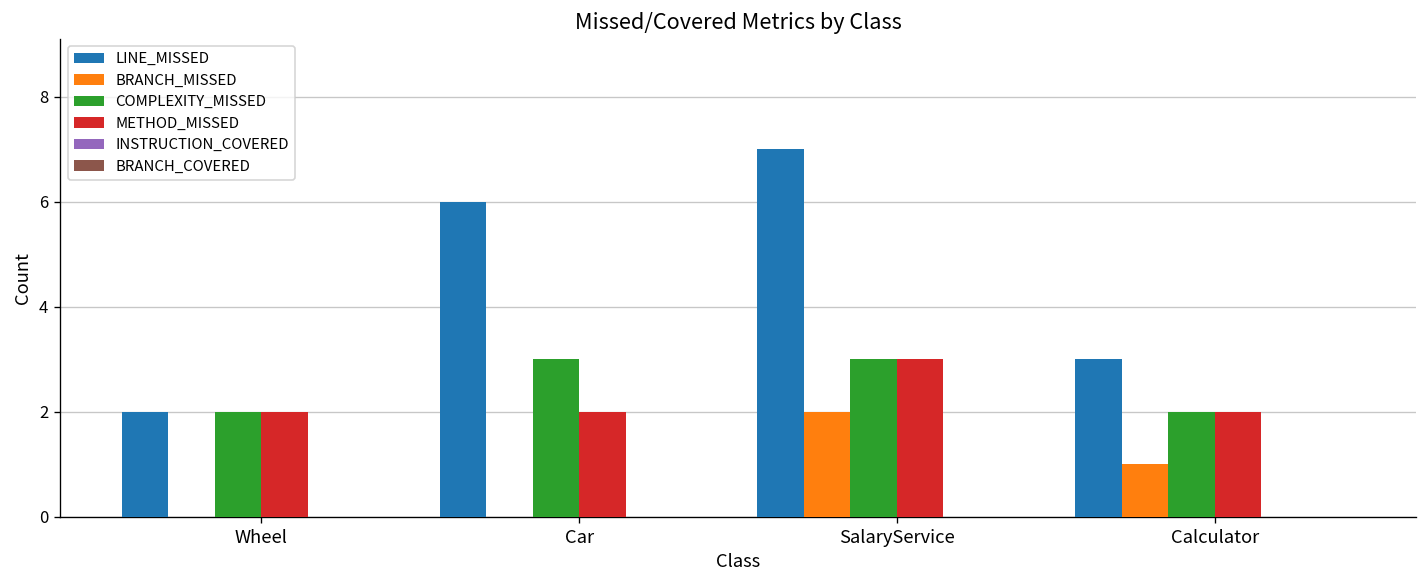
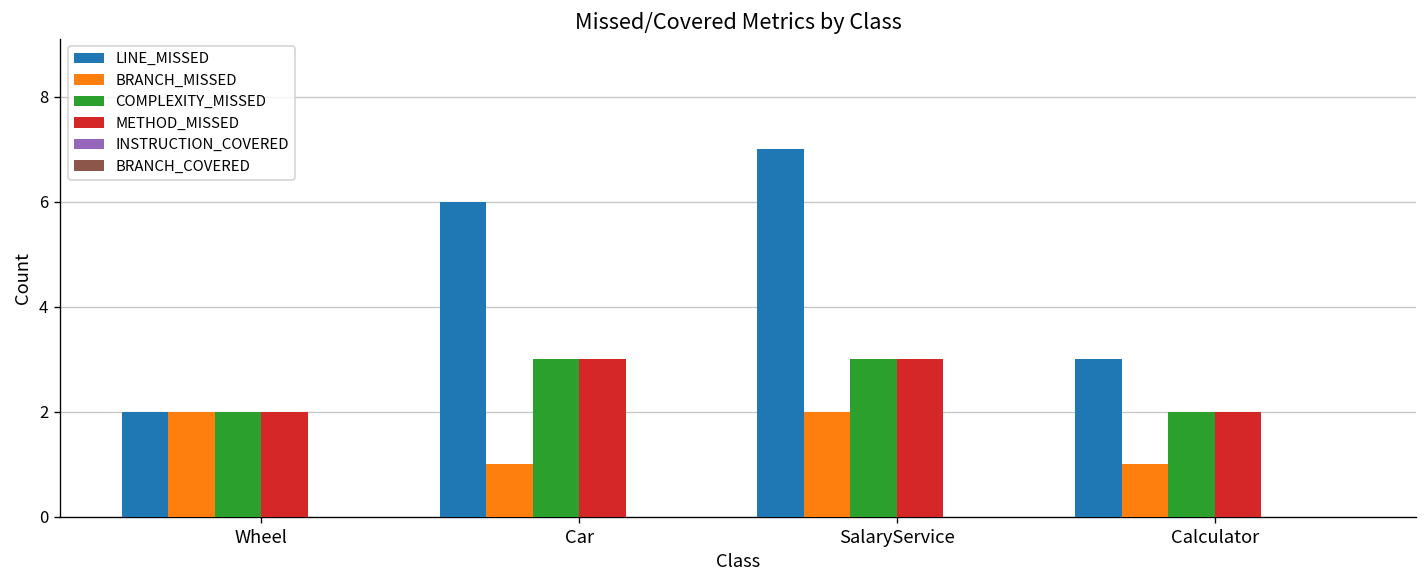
BRANCH_MISSED, Wheel: 0 -> 2
BRANCH_MISSED, Car: 0 -> 1
METHOD_MISSED, Car: 2 -> 3
